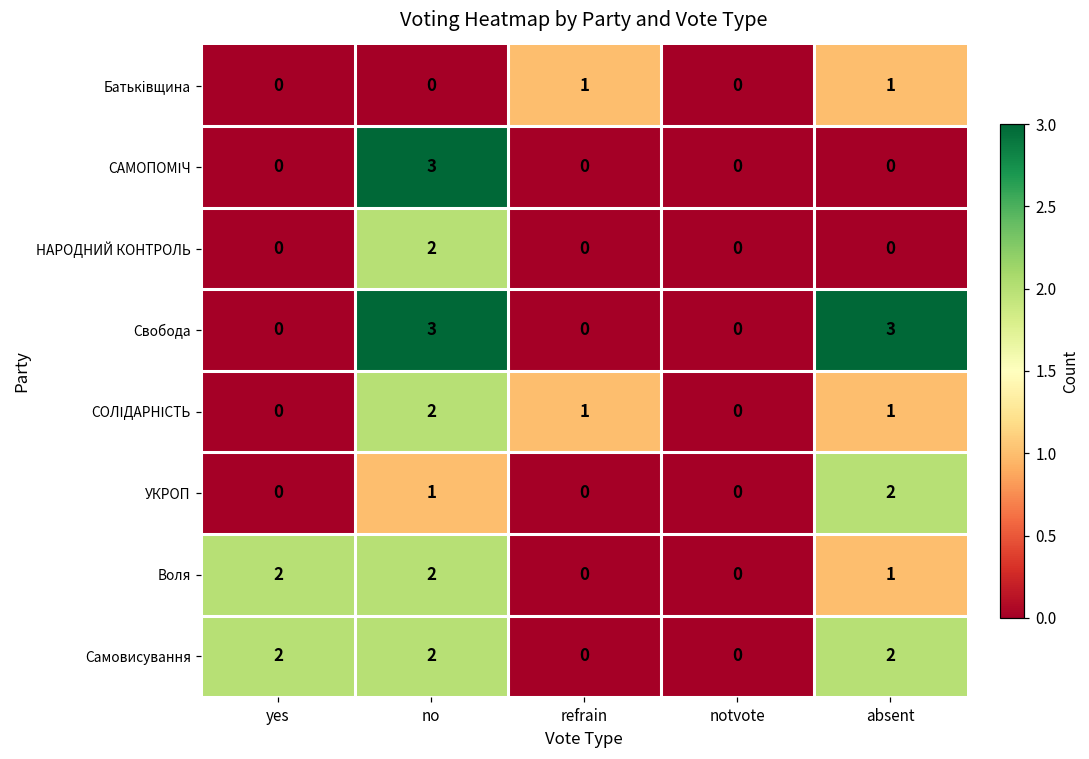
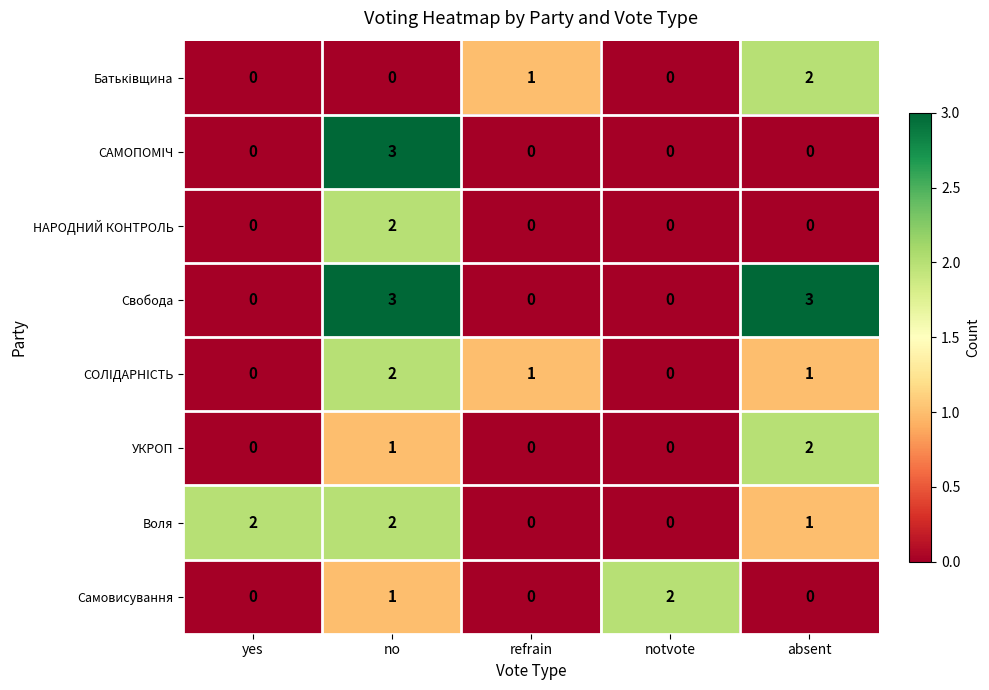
Батьківщина, absent: 1 -> 2
Самовисування, yes: 2 -> 0
Самовисування, no: 2 -> 1
Самовисування, notvote: 0 -> 2
Самовисування, absent: 2 -> 0
